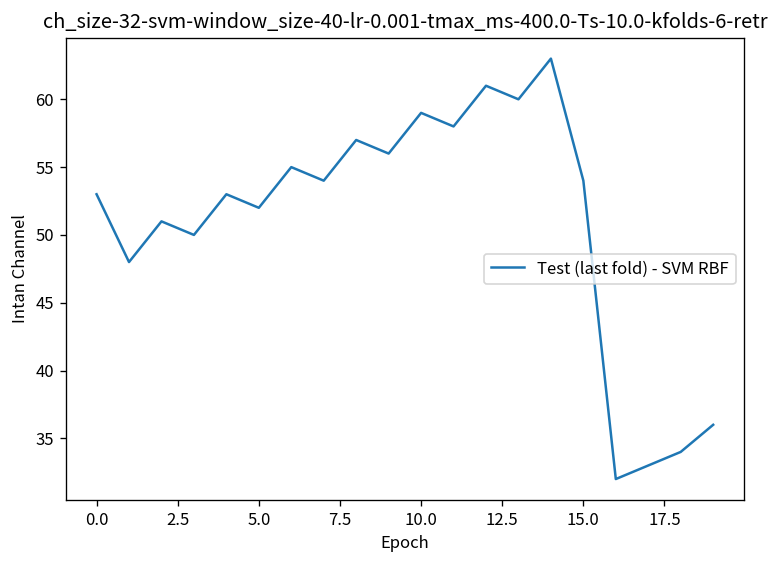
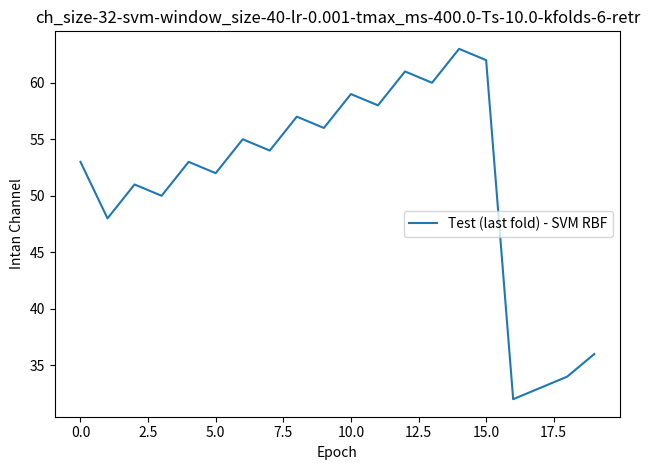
15.0: 54 -> 62
